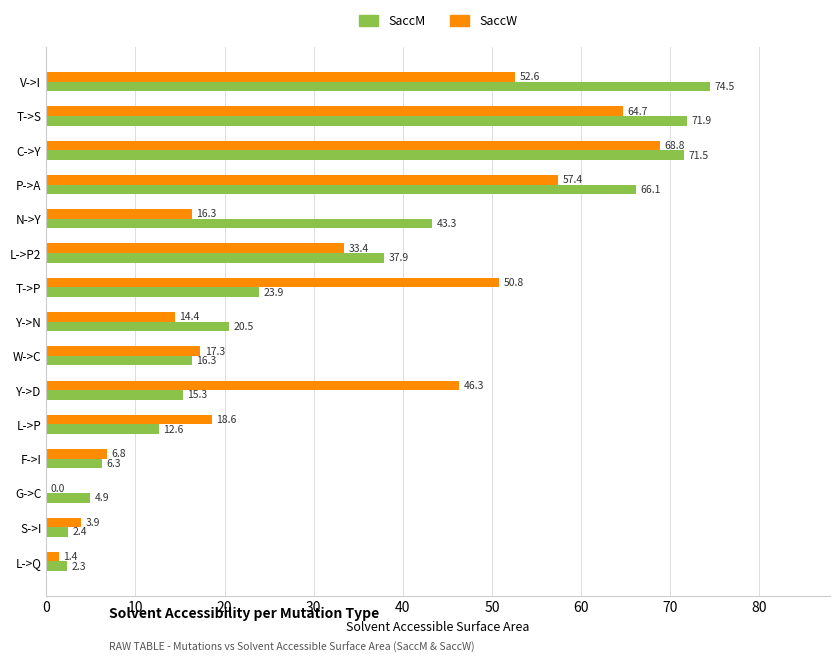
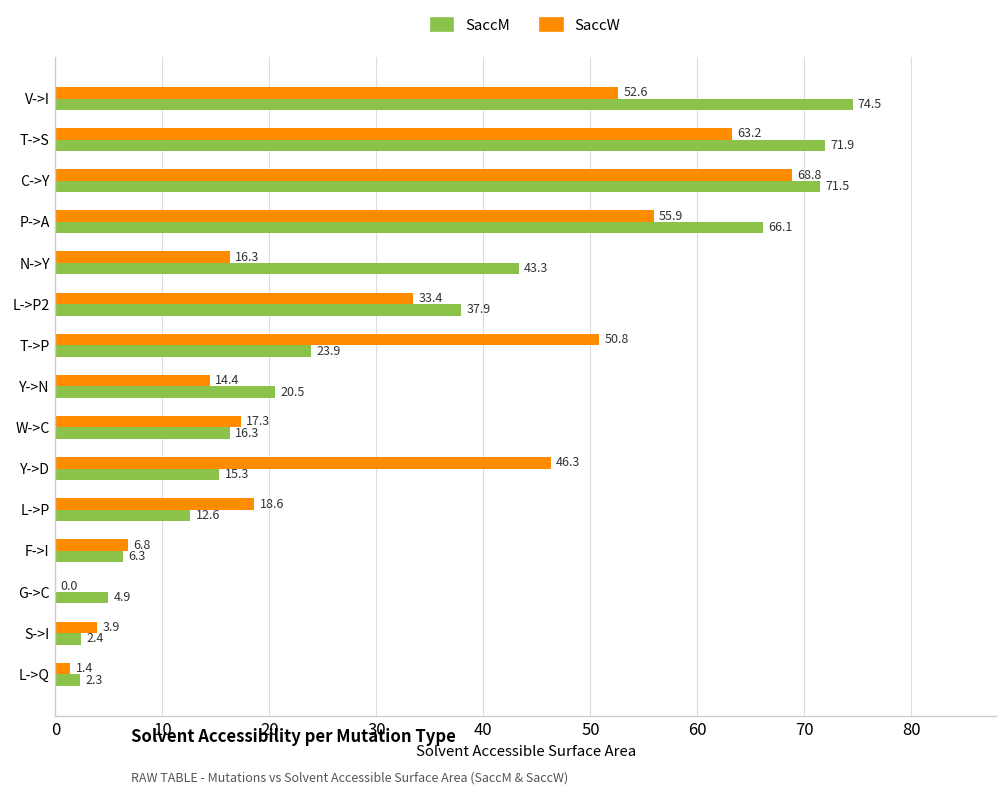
SaccW, T->S: 64.7 -> 63.2
SaccW, P->A: 57.4 -> 55.9
